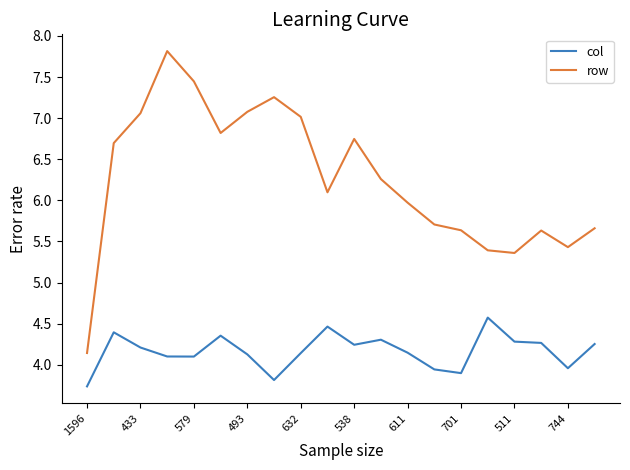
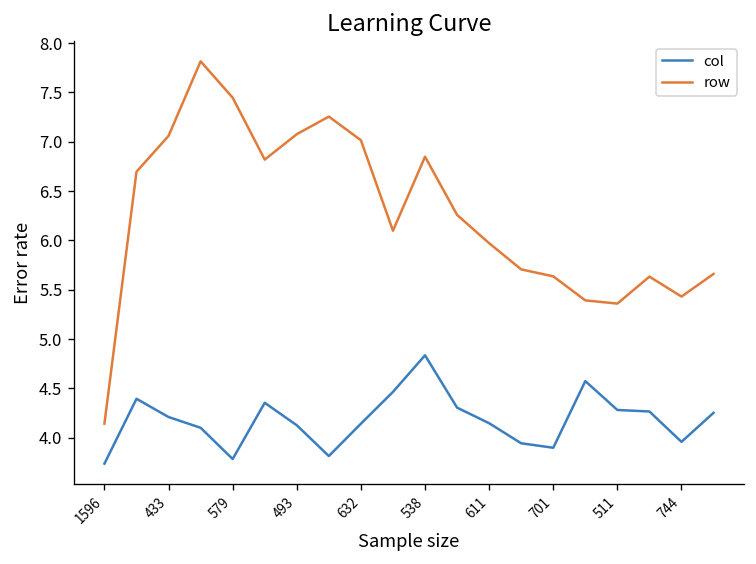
col, 579: 4.1 -> 3.8
col, 538: 4.2 -> 4.8
row, 538: 6.7 -> 6.8
